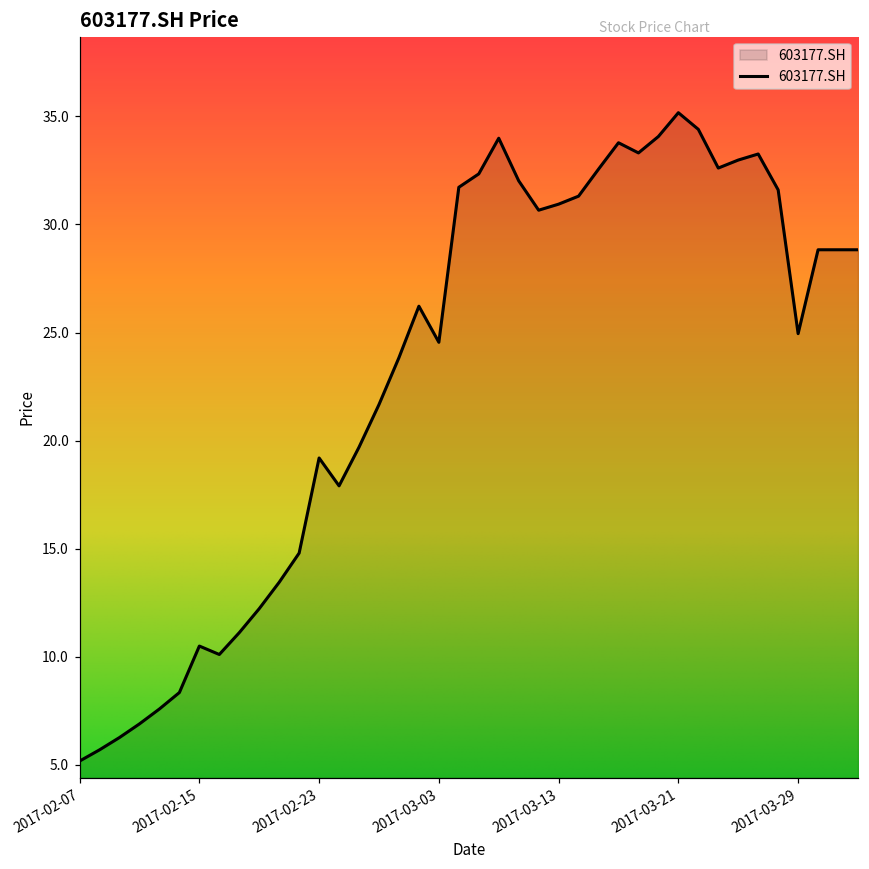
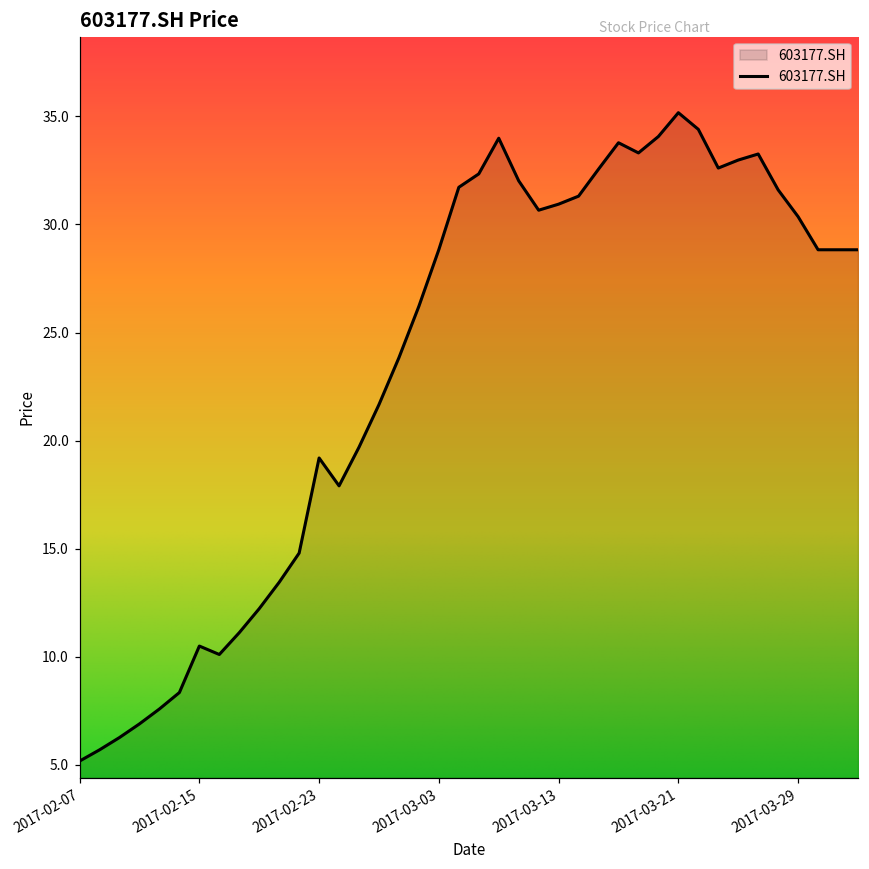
2017-03-03: 24.6 -> 28.8
2017-03-29: 25.0 -> 30.4
